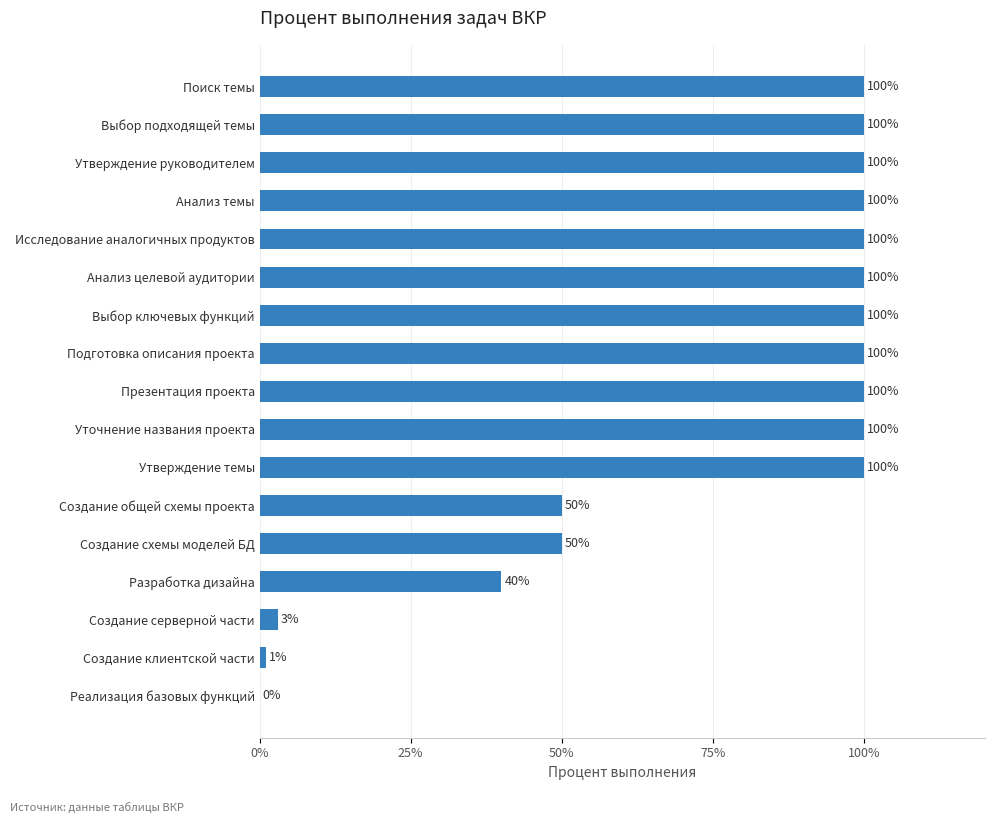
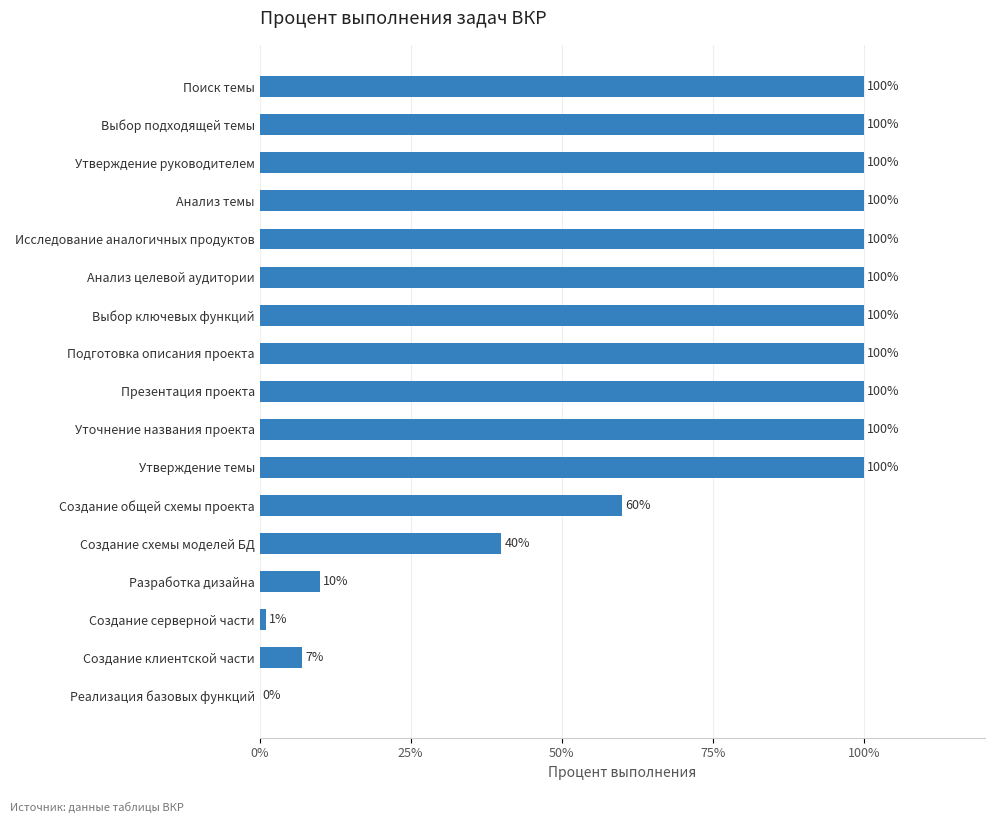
Создание общей схемы проекта: 50% -> 60%
Создание схемы моделей БД: 50% -> 40%
Разработка дизайна: 40% -> 10%
Создание серверной части: 3% -> 1%
Создание клиентской части: 1% -> 7%
